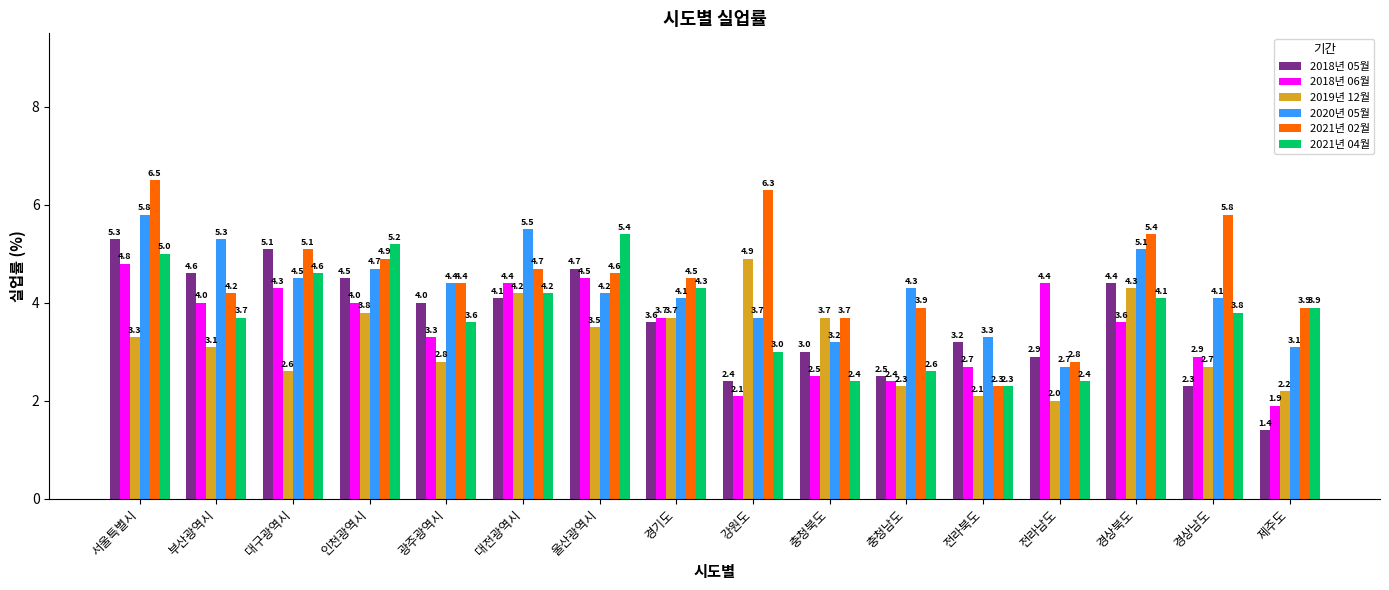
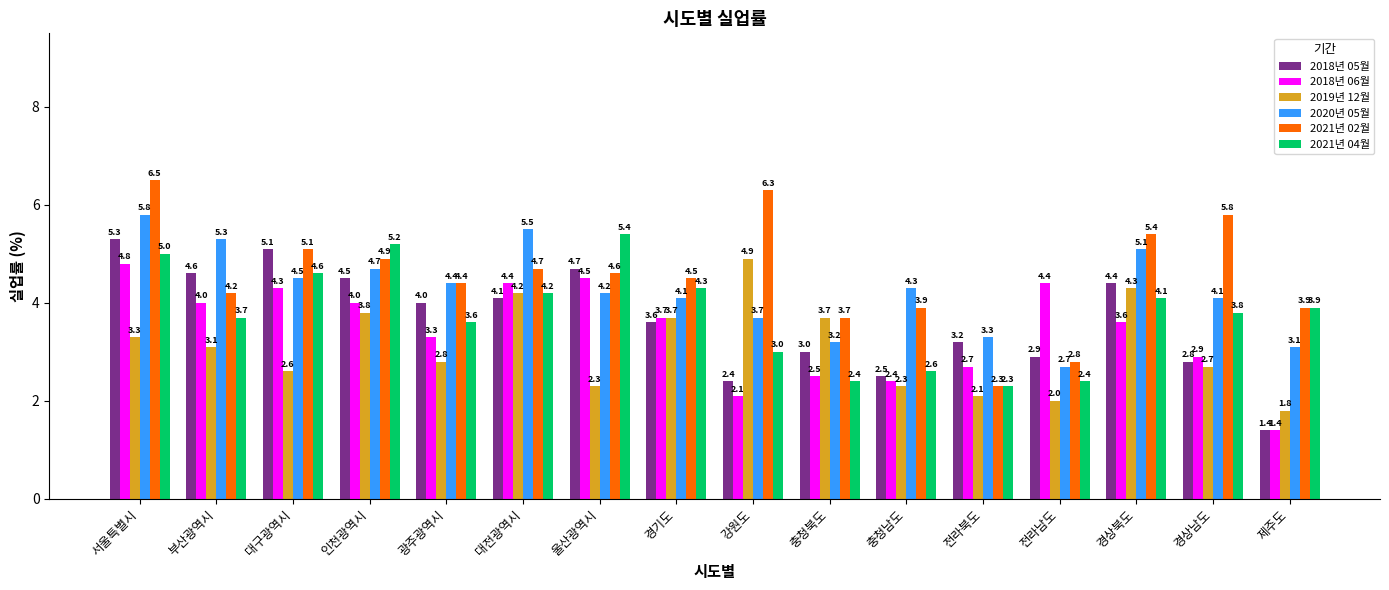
2019년 12월, 울산광역시: 3.5 -> 2.3
2018년 05월, 경상남도: 2.3 -> 2.8
2018년 06월, 제주도: 1.9 -> 1.4
2019년 12월, 제주도: 2.2 -> 1.8
